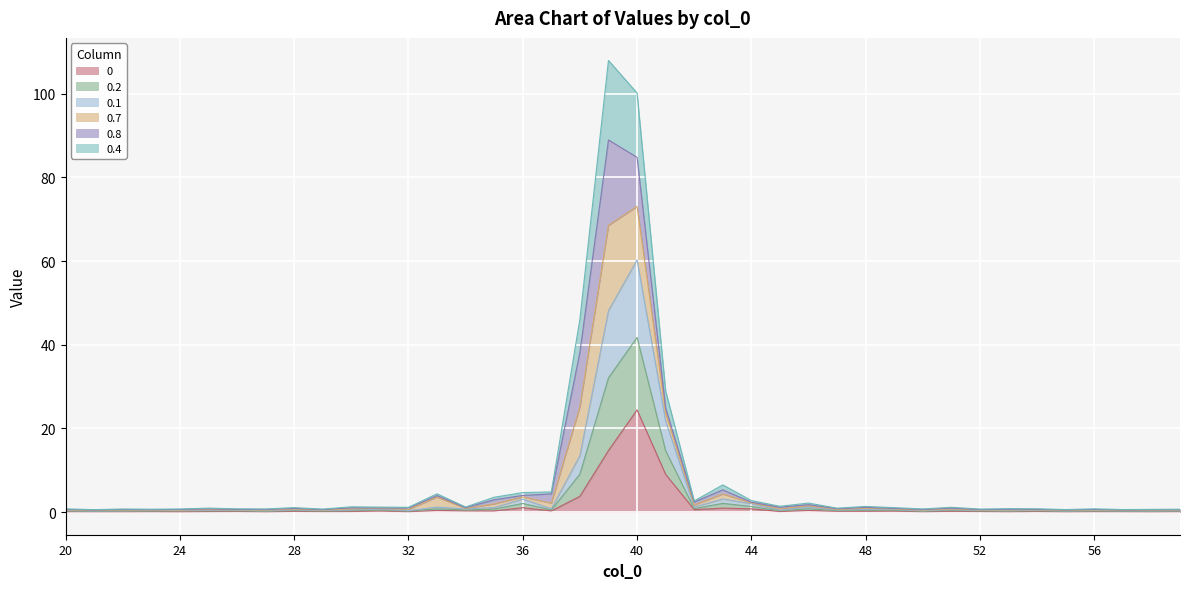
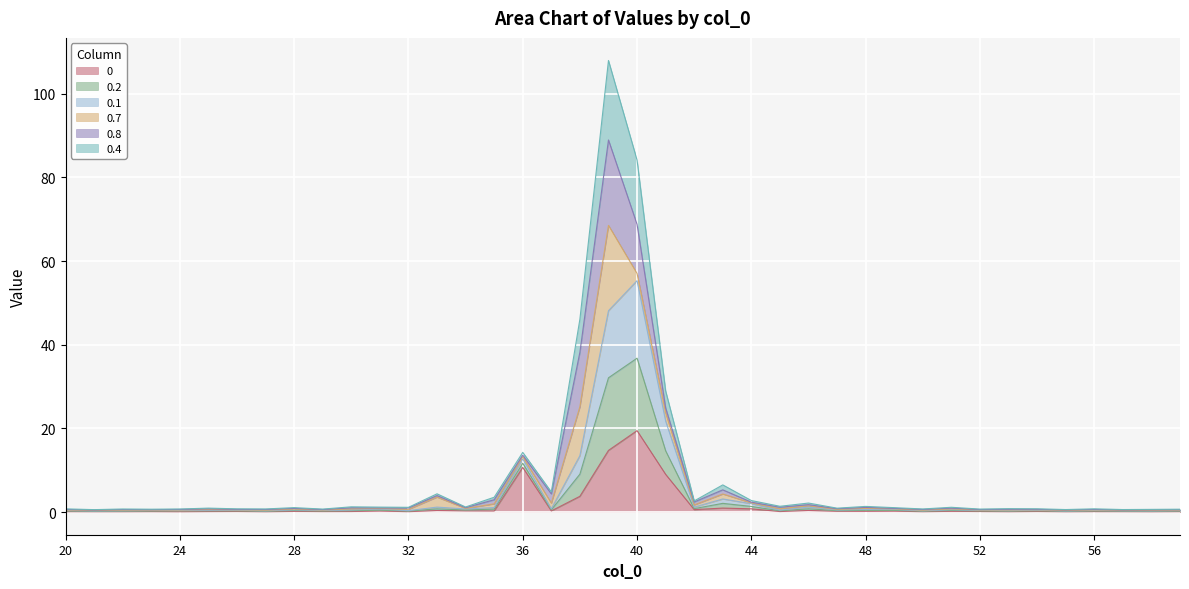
0, 36: 1 -> 11
0, 40: 24 -> 19
0.7, 40: 13 -> 2
